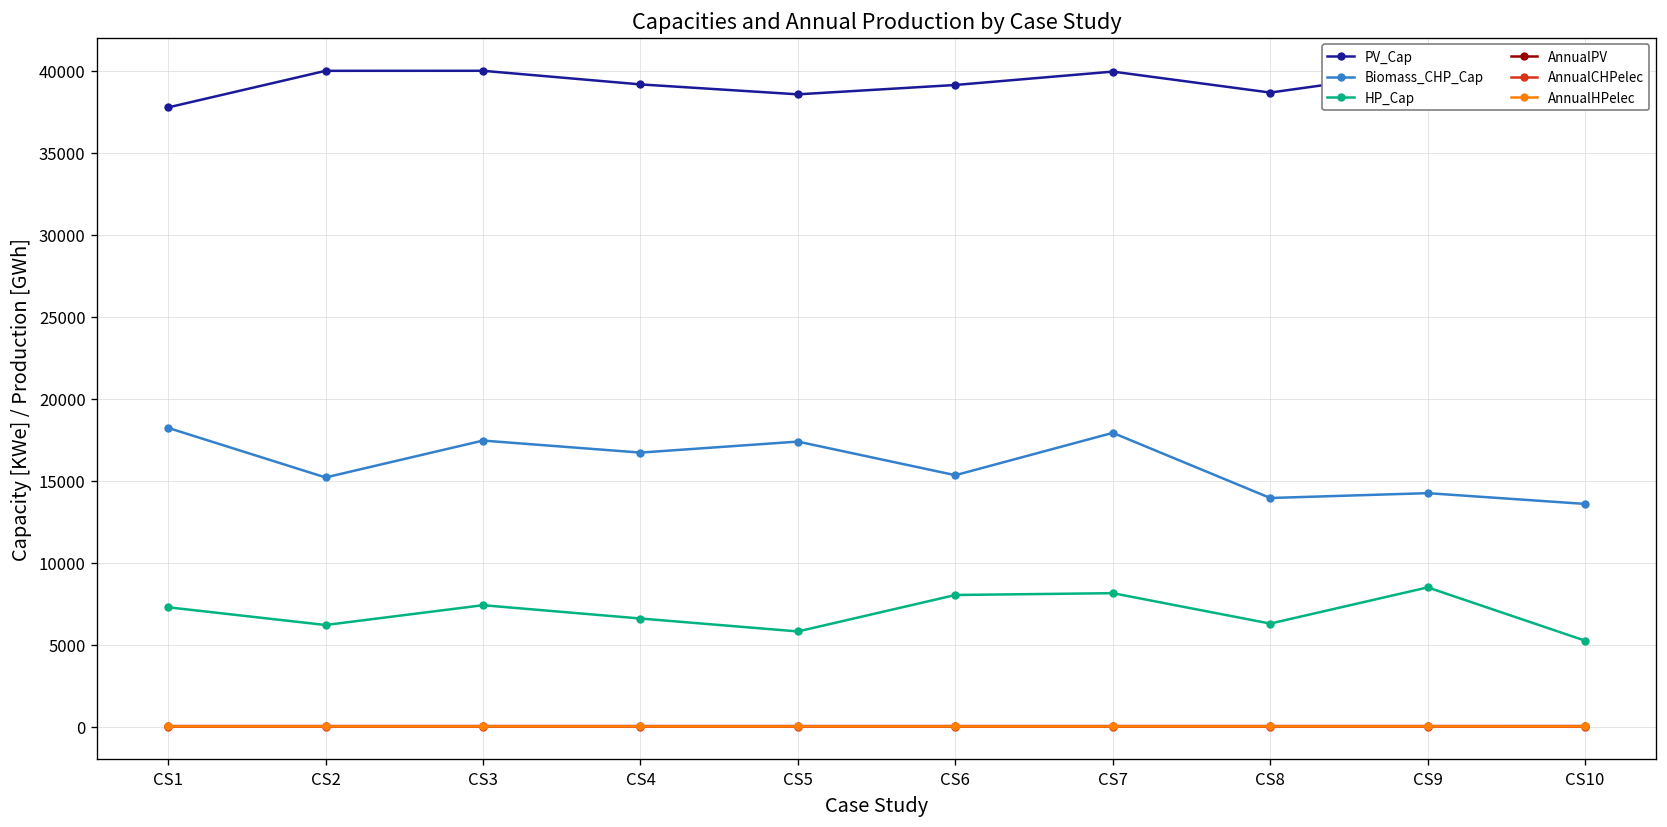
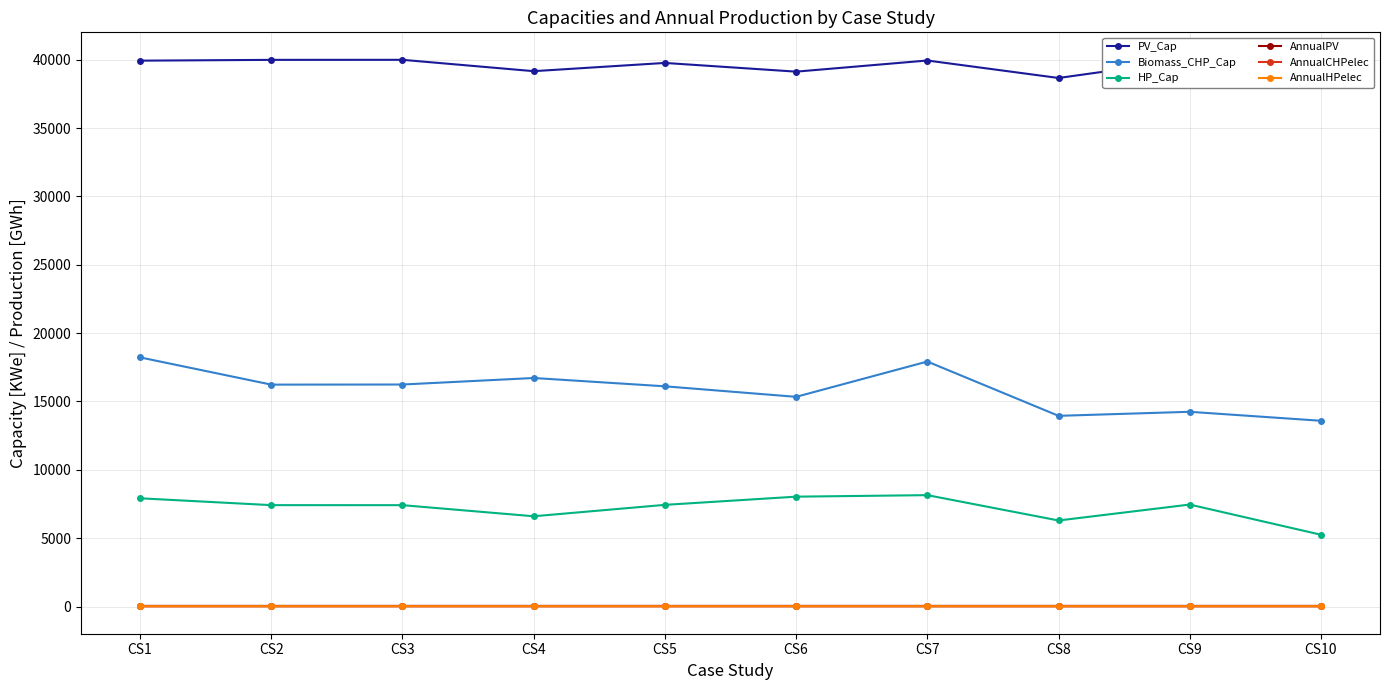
PV_Cap, CS1: 37800 -> 39900
HP_Cap, CS1: 7300 -> 7900
Biomass_CHP_Cap, CS2: 15200 -> 16200
HP_Cap, CS2: 6200 -> 7400
Biomass_CHP_Cap, CS3: 17500 -> 16200
PV_Cap, CS5: 38600 -> 39800
Biomass_CHP_Cap, CS5: 17400 -> 16100
HP_Cap, CS5: 5800 -> 7400
HP_Cap, CS9: 8500 -> 7500
